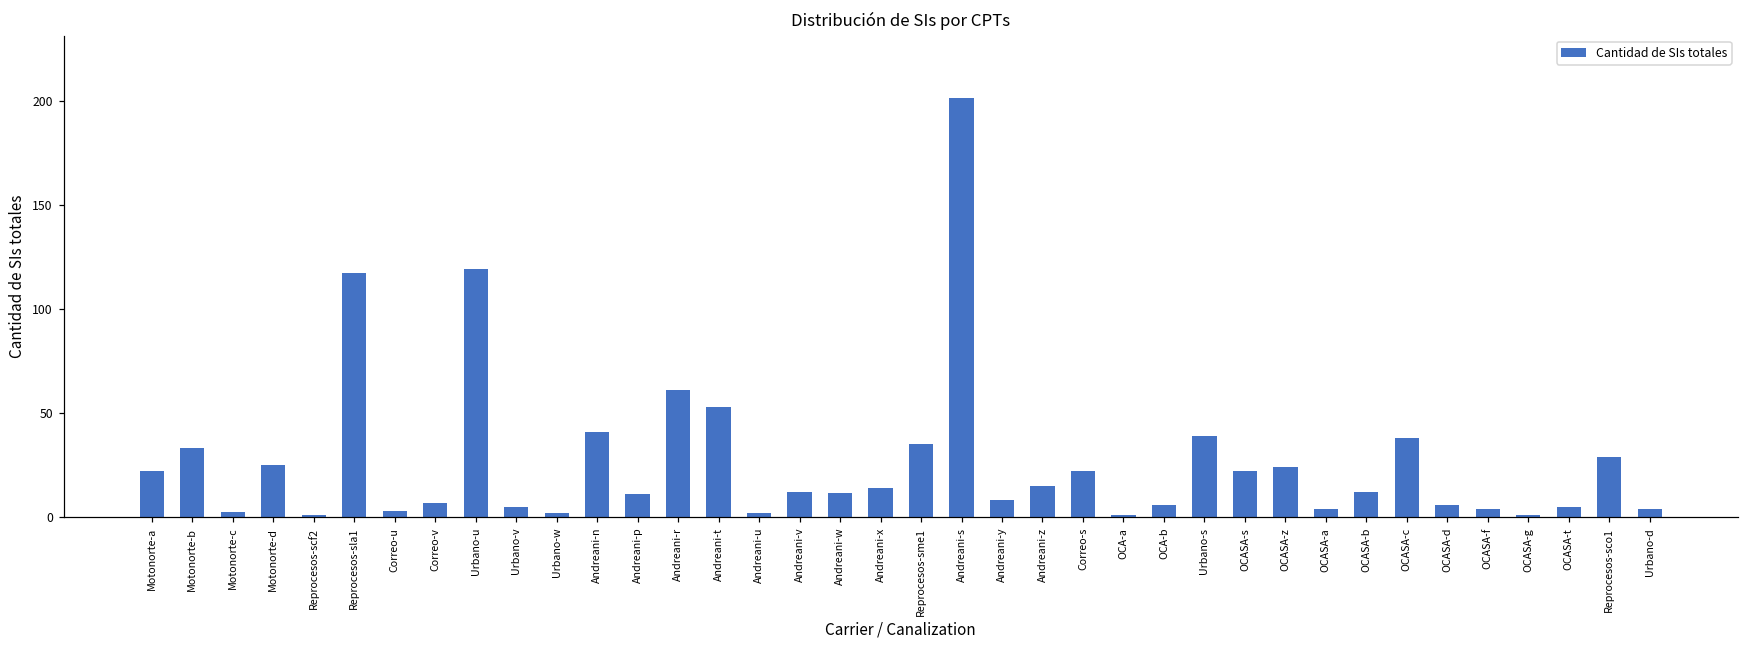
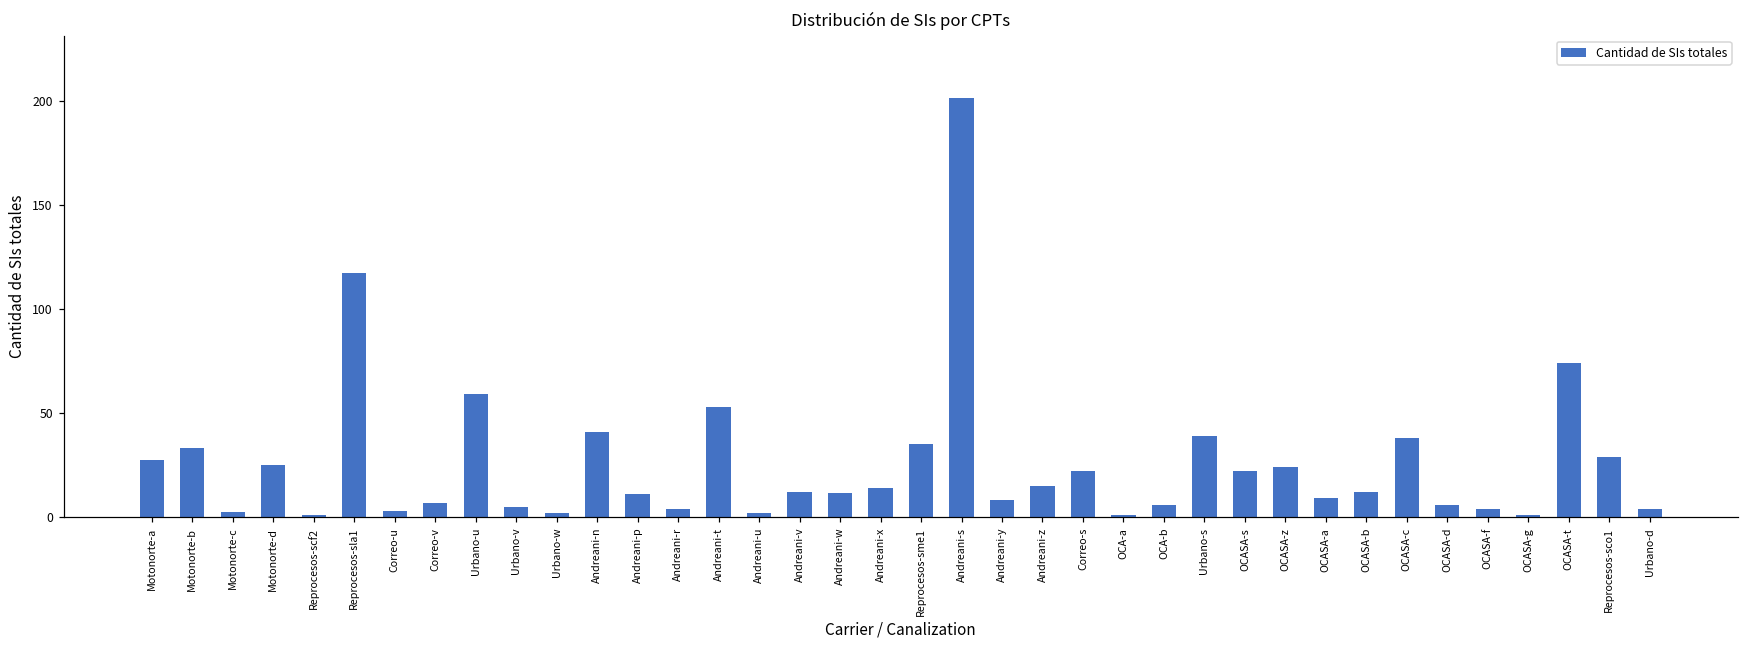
Motonorte-a: 22 -> 27
Urbano-u: 119 -> 59
Andreani-r: 61 -> 4
OCASA-a: 4 -> 9
OCASA-t: 5 -> 74
